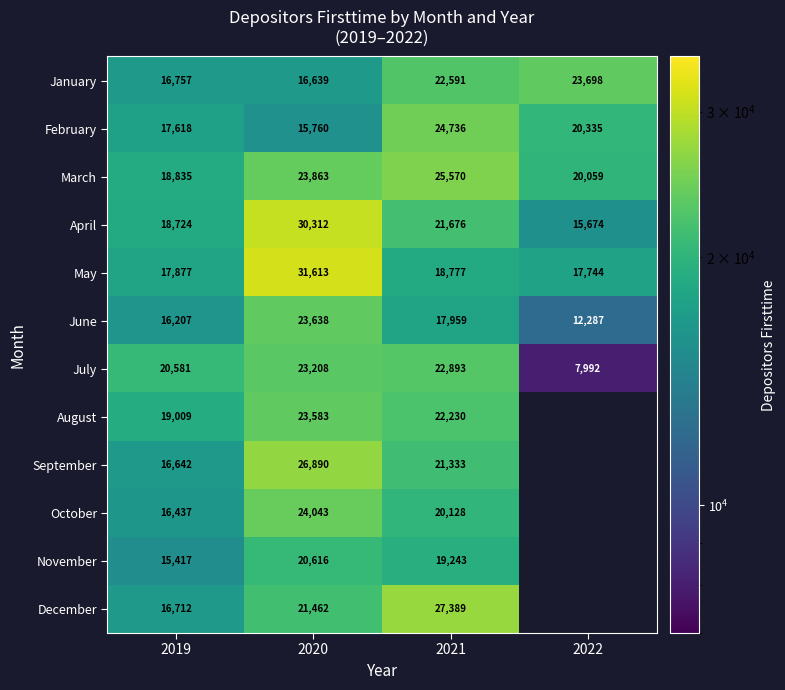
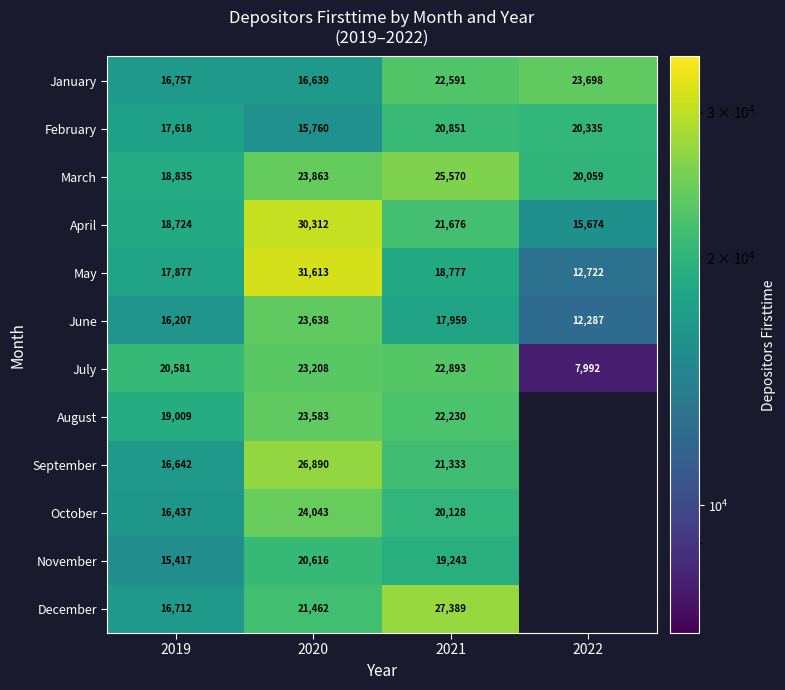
February, 2021: 24,736 -> 20,851
May, 2022: 17,744 -> 12,722
